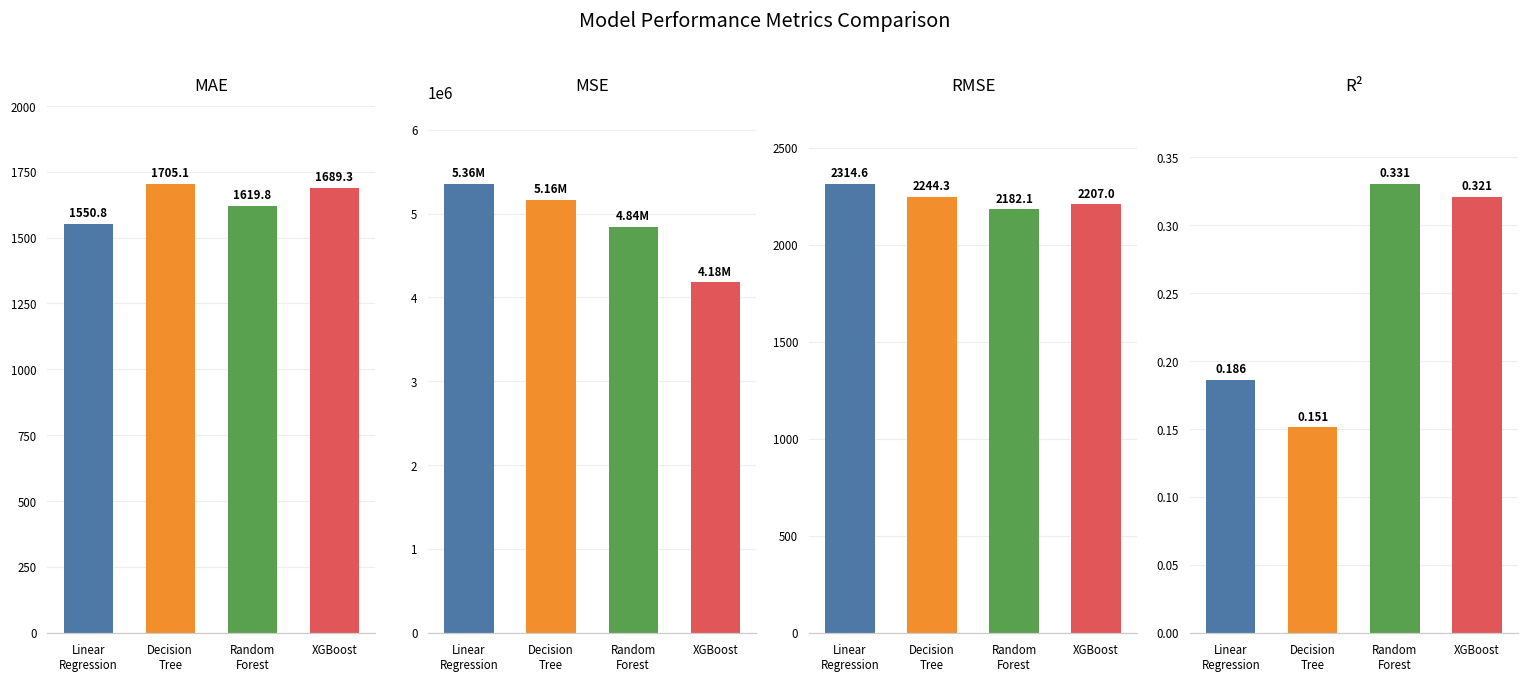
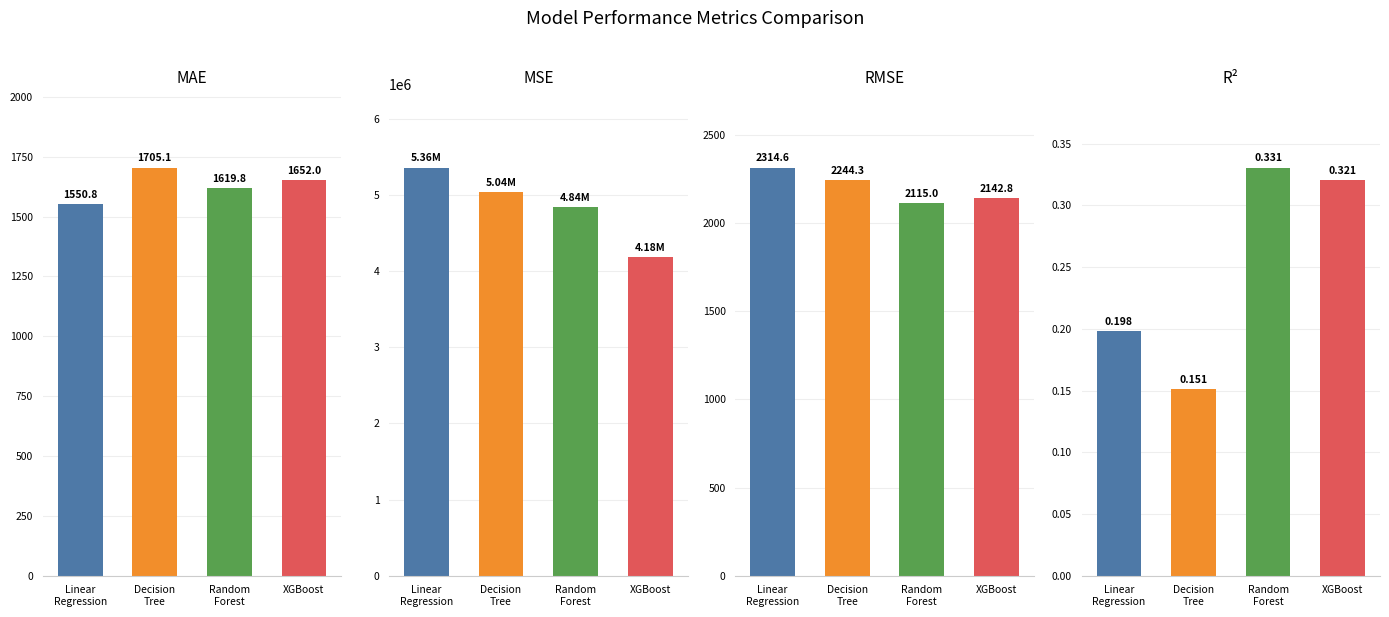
MAE, XGBoost: 1689.3 -> 1652.0
MSE, Decision Tree: 5.16M -> 5.04M
RMSE, Random Forest: 2182.1 -> 2115.0
RMSE, XGBoost: 2207.0 -> 2142.8
R², Linear Regression: 0.186 -> 0.198
